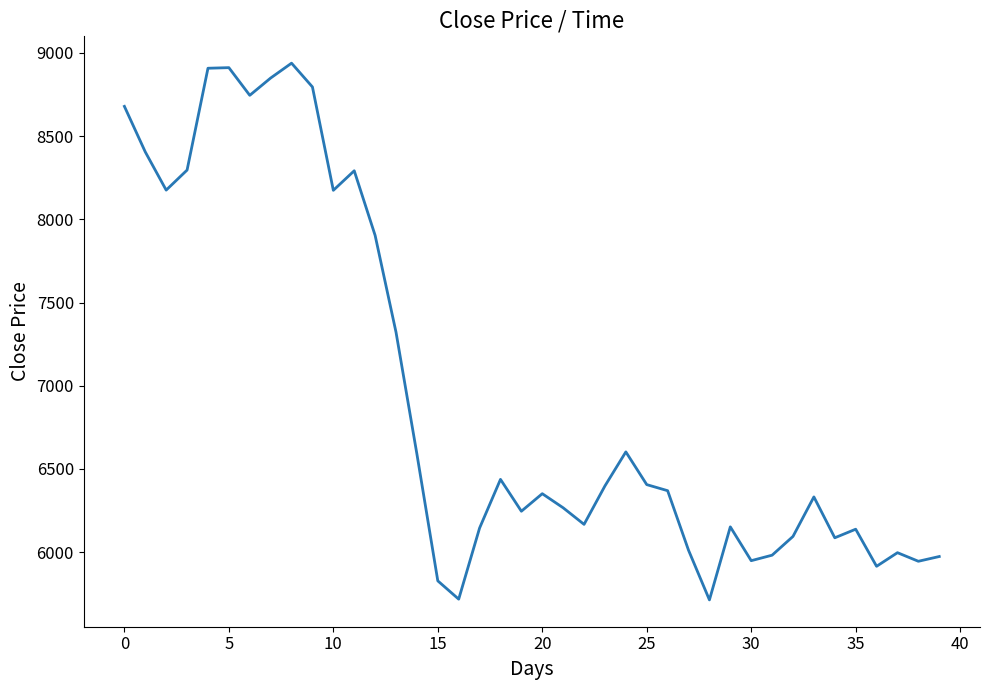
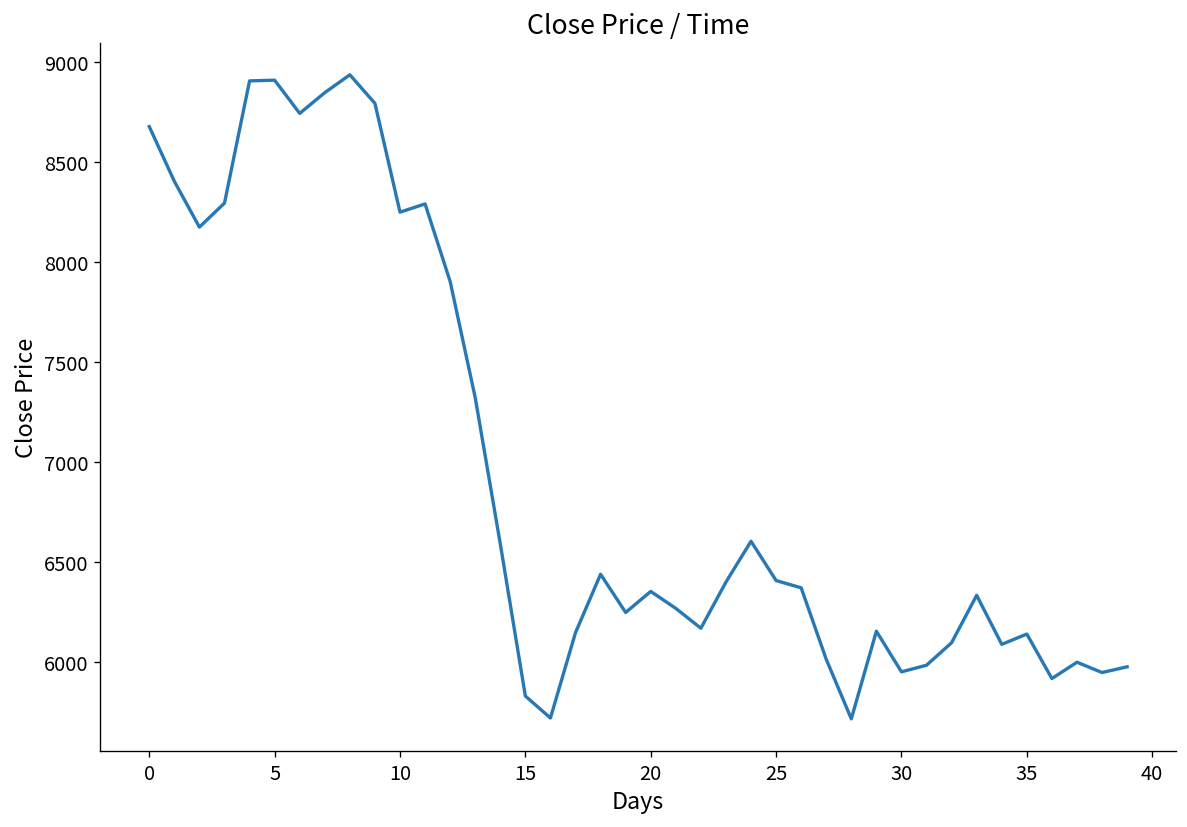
10: 8170 -> 8250
